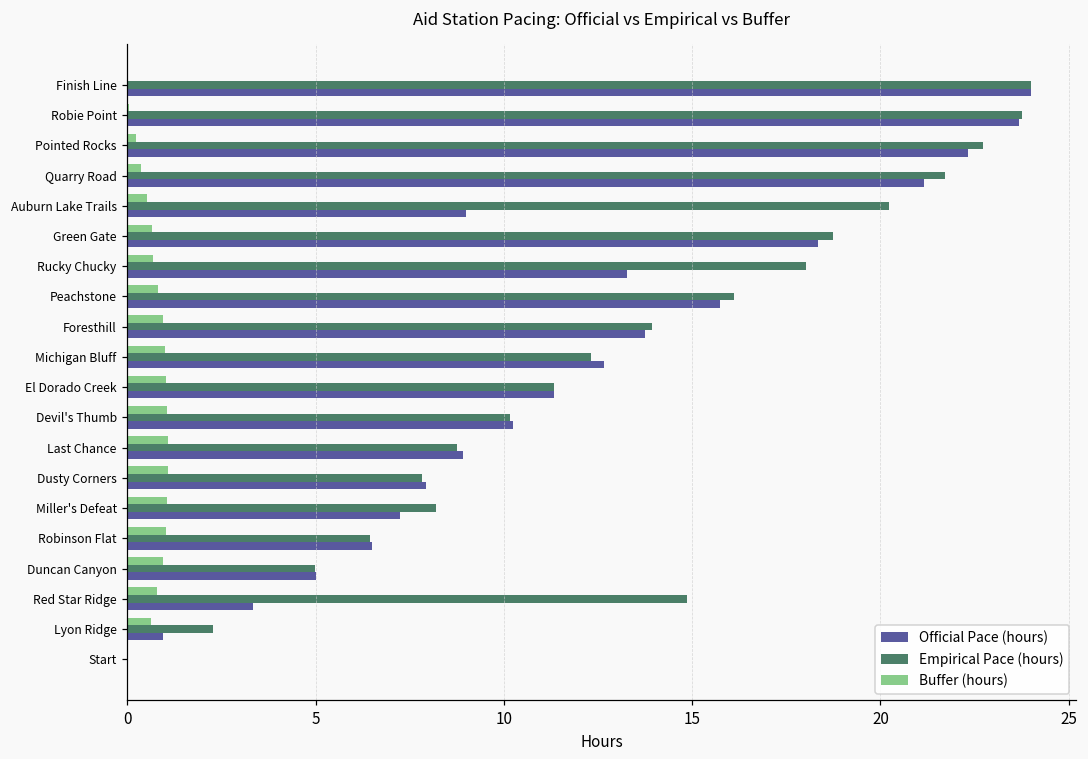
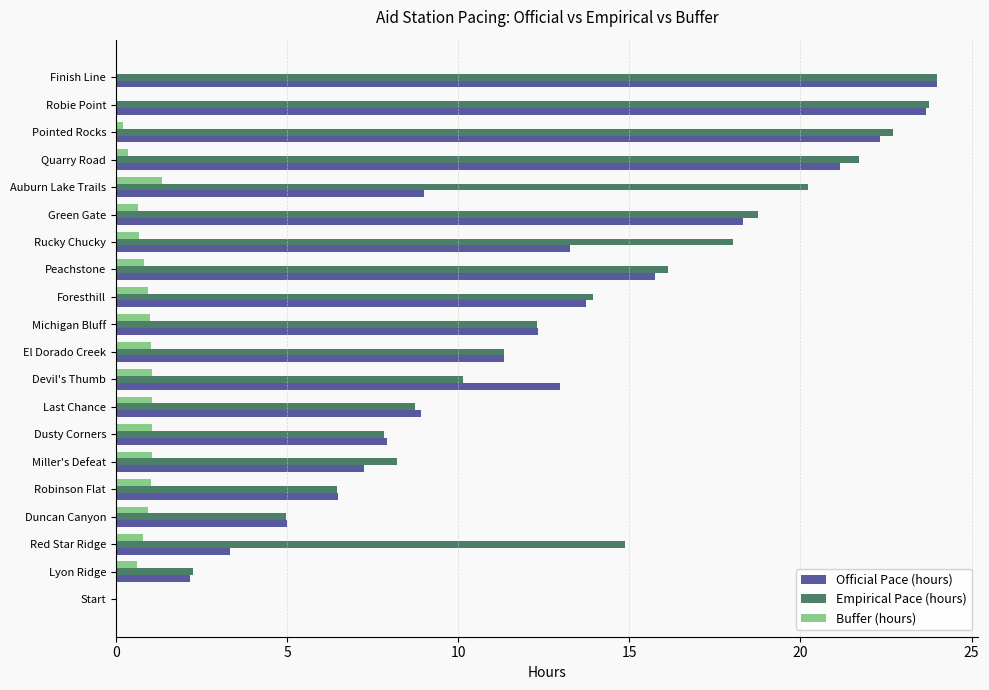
Buffer (hours), Auburn Lake Trails: 0.5 -> 1.3
Official Pace (hours), Michigan Bluff: 12.7 -> 12.3
Official Pace (hours), Devil's Thumb: 10.3 -> 13.0
Official Pace (hours), Lyon Ridge: 1.0 -> 2.2
